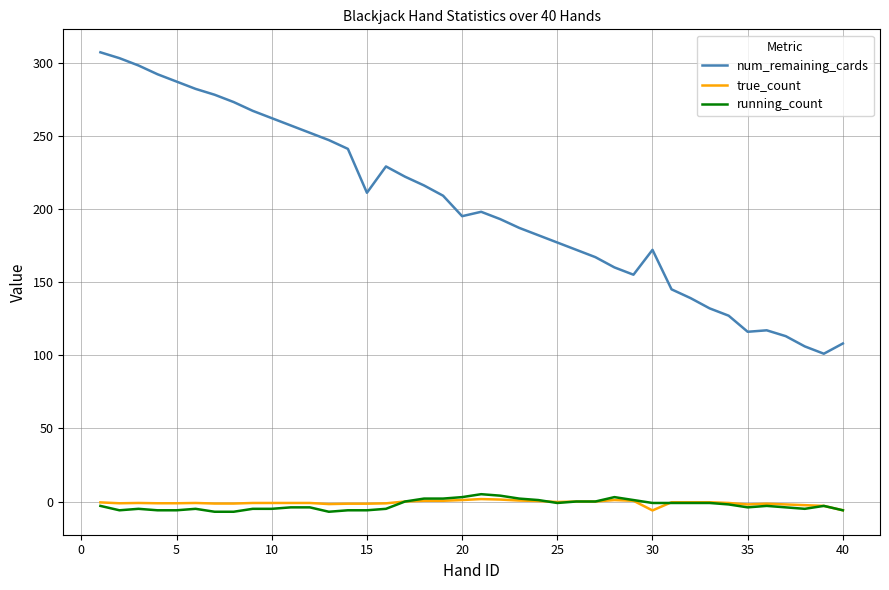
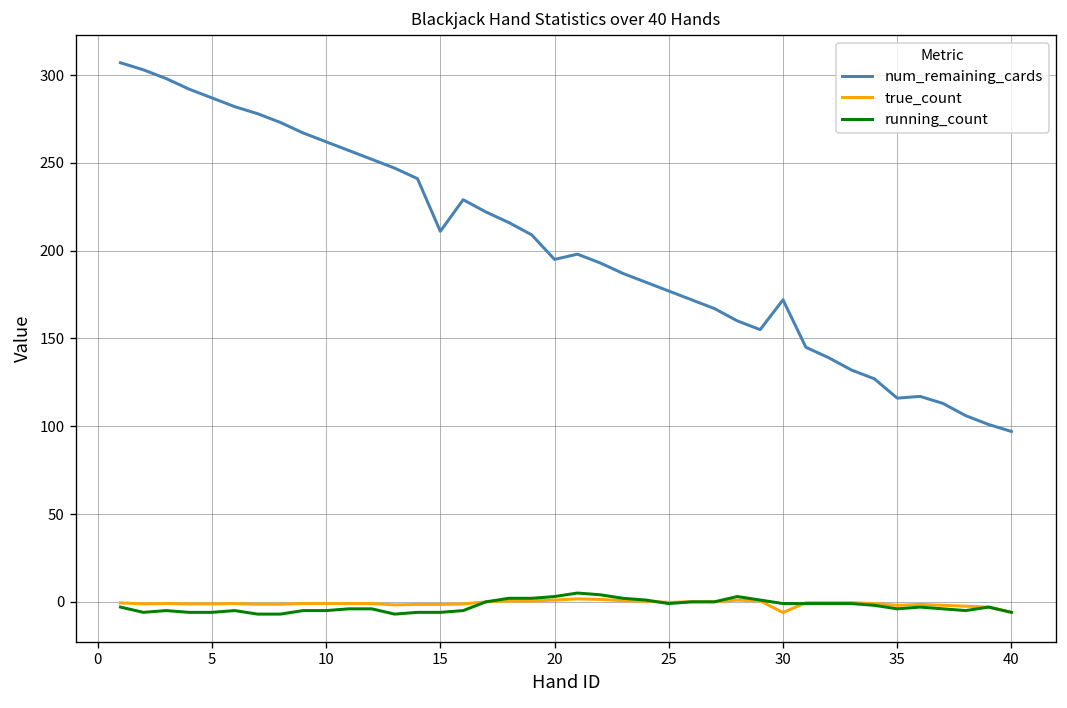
num_remaining_cards, 40: 108 -> 97
